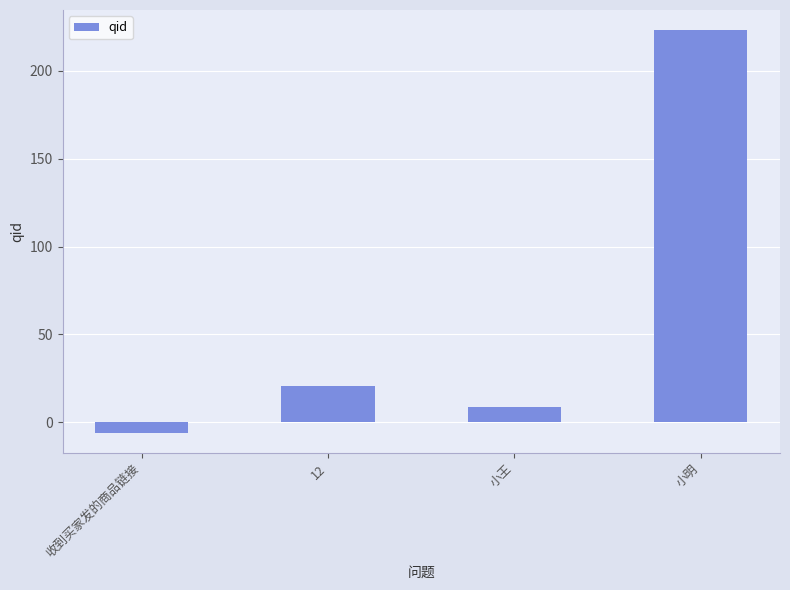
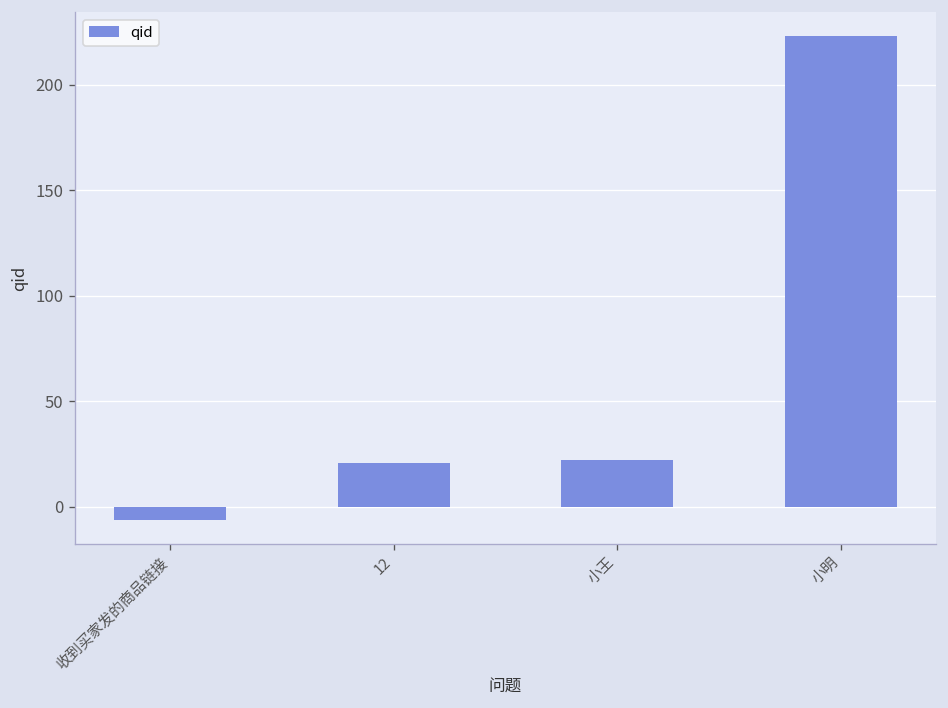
小王: 9 -> 22
